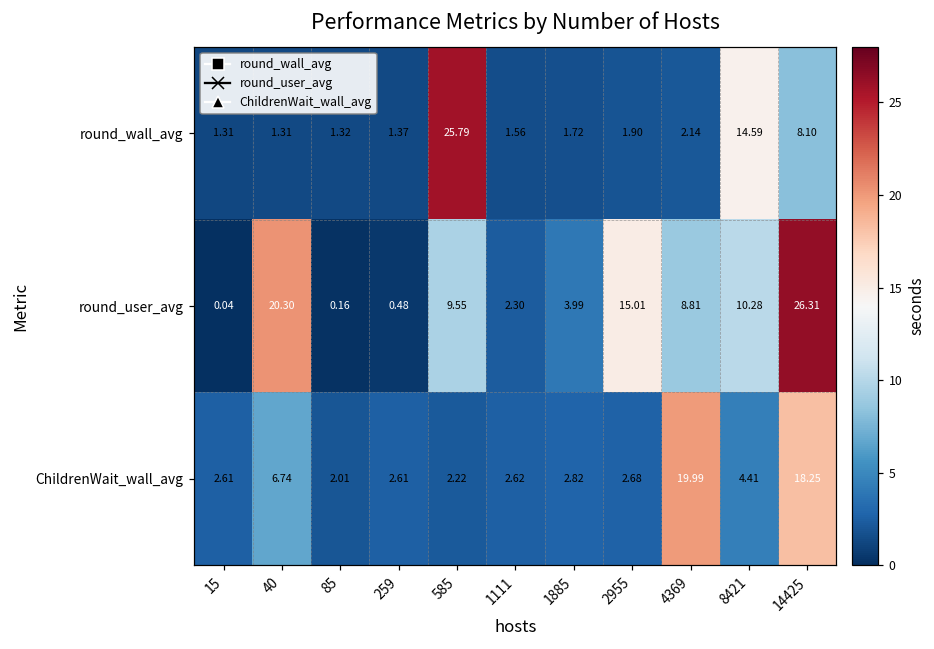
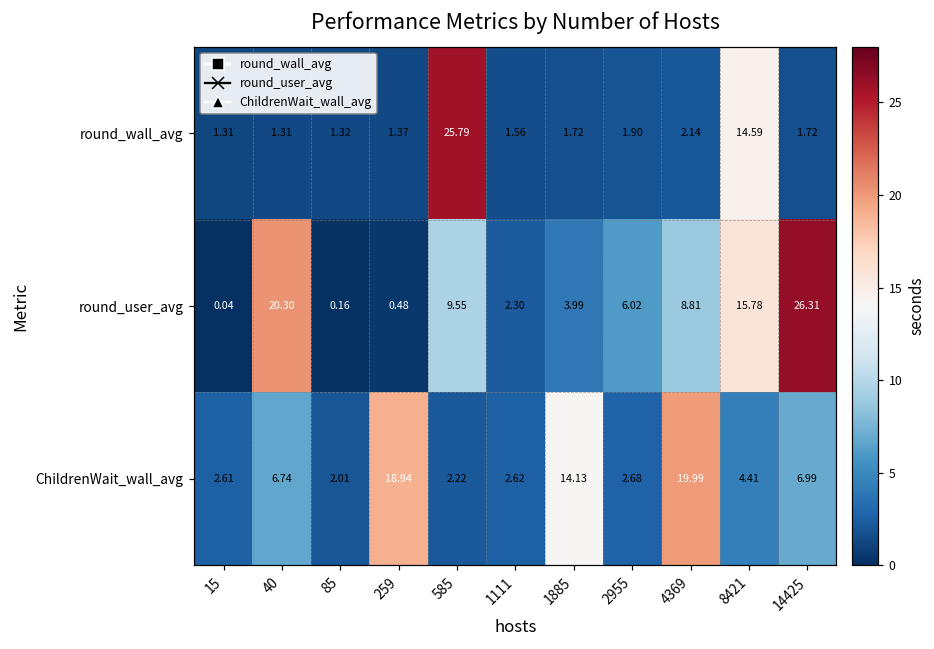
round_wall_avg, 14425: 8.10 -> 1.72
round_user_avg, 2955: 15.01 -> 6.02
round_user_avg, 8421: 10.28 -> 15.78
ChildrenWait_wall_avg, 259: 2.61 -> 18.94
ChildrenWait_wall_avg, 1885: 2.82 -> 14.13
ChildrenWait_wall_avg, 14425: 18.25 -> 6.99
